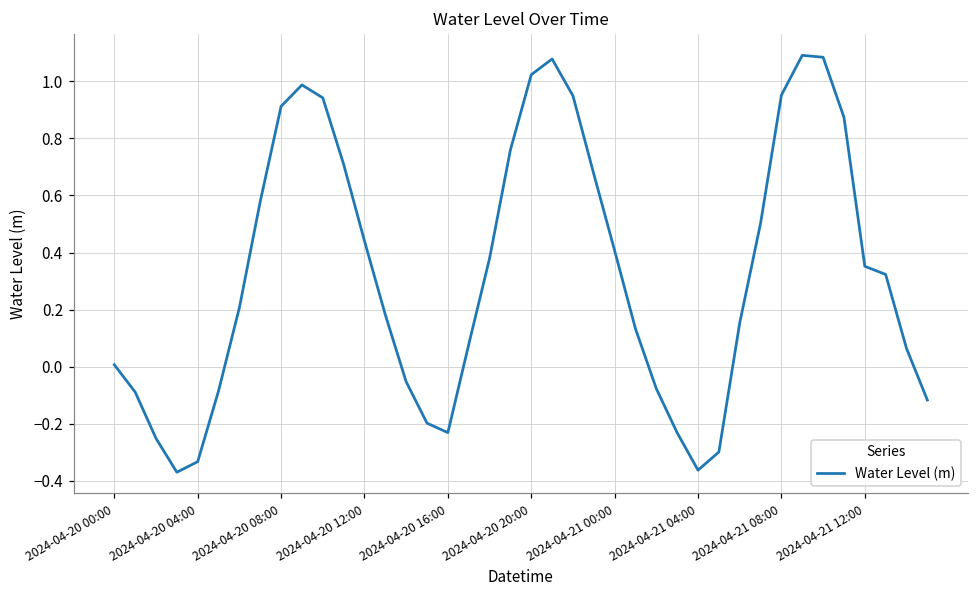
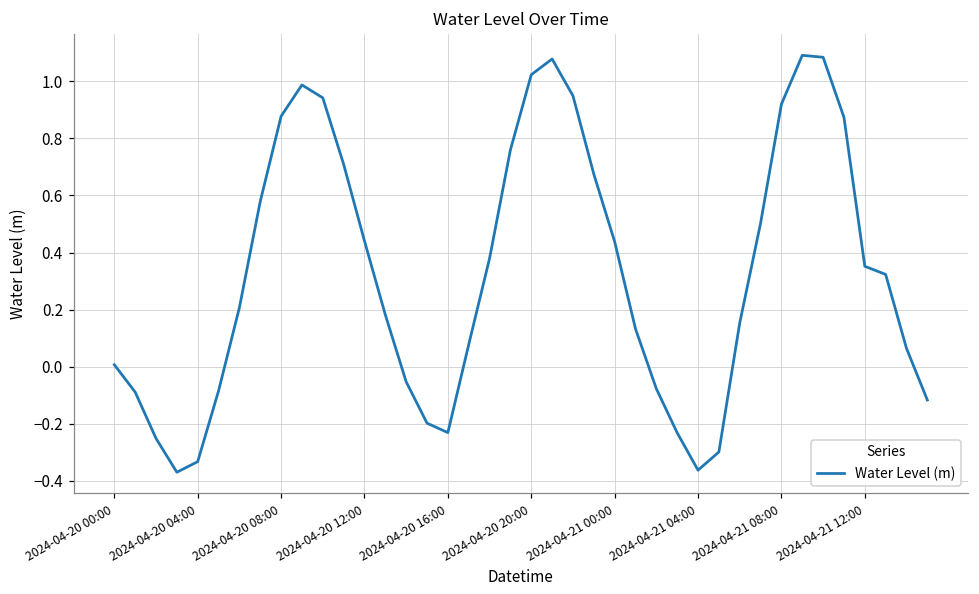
2024-04-20 08:00: 0.91 -> 0.88
2024-04-21 00:00: 0.41 -> 0.44
2024-04-21 08:00: 0.95 -> 0.92
